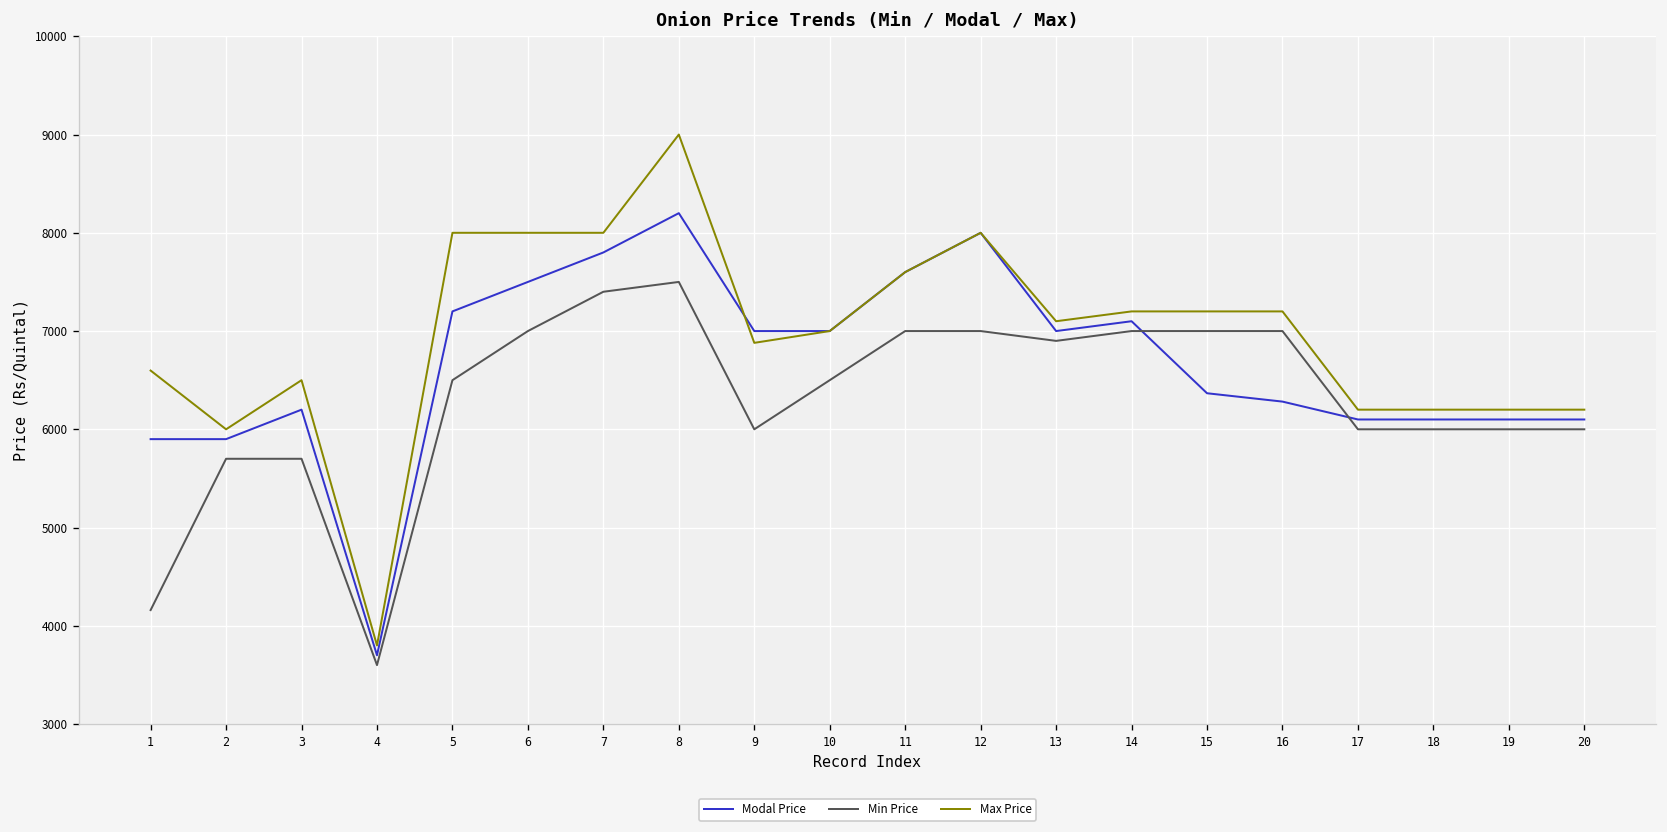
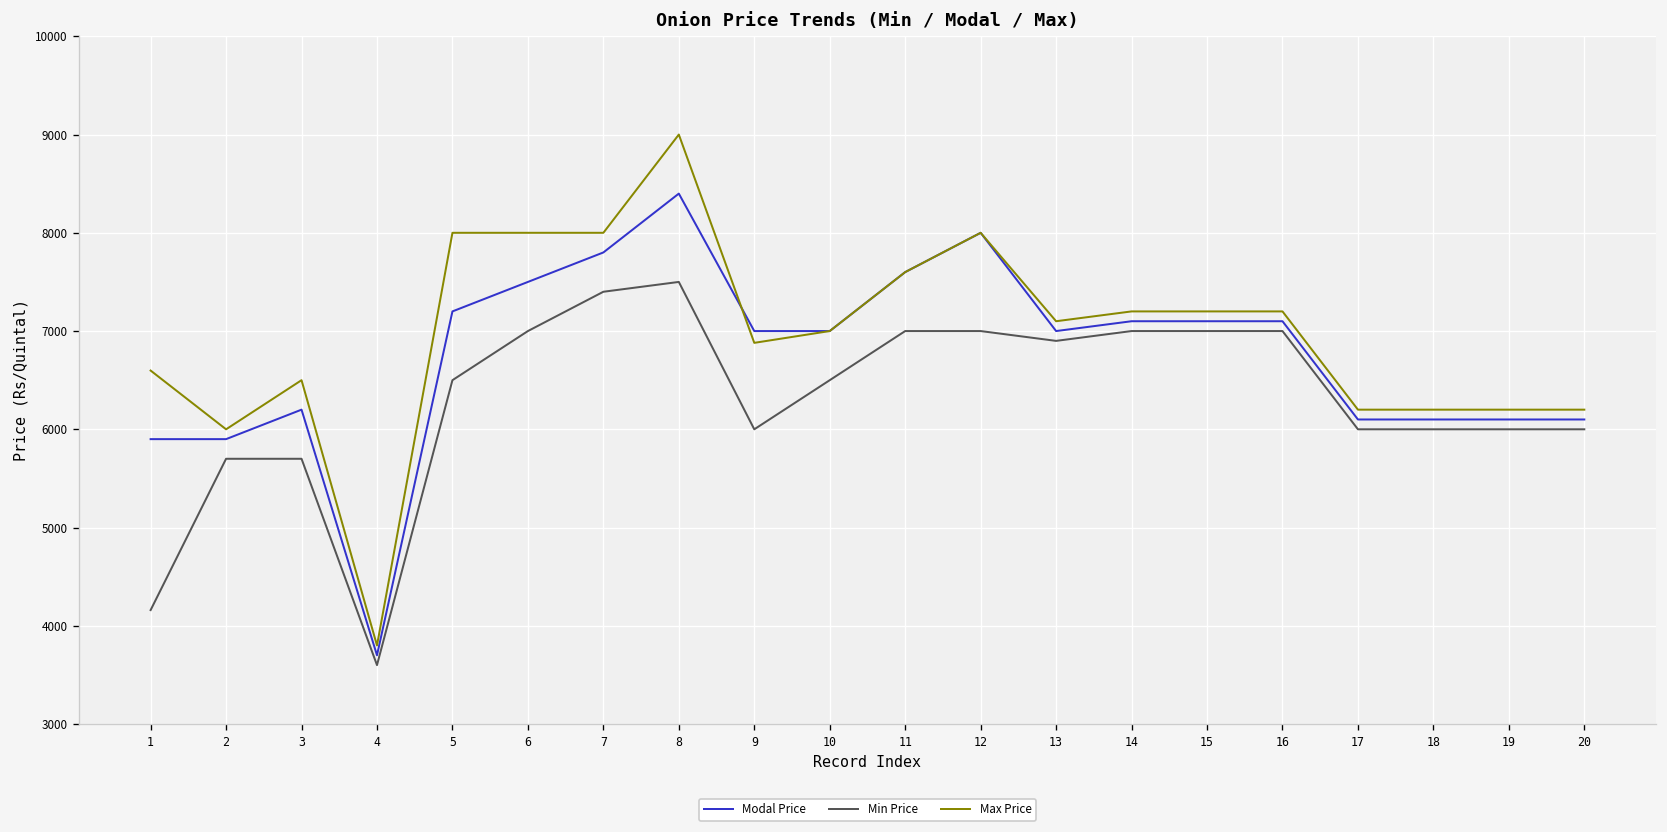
Modal Price, 8: 8200 -> 8400
Modal Price, 15: 6400 -> 7100
Modal Price, 16: 6300 -> 7100
